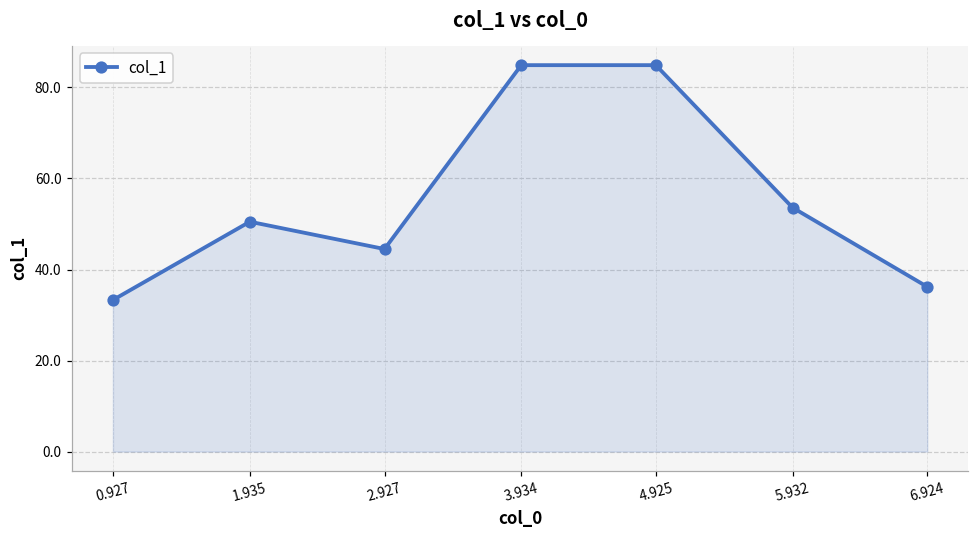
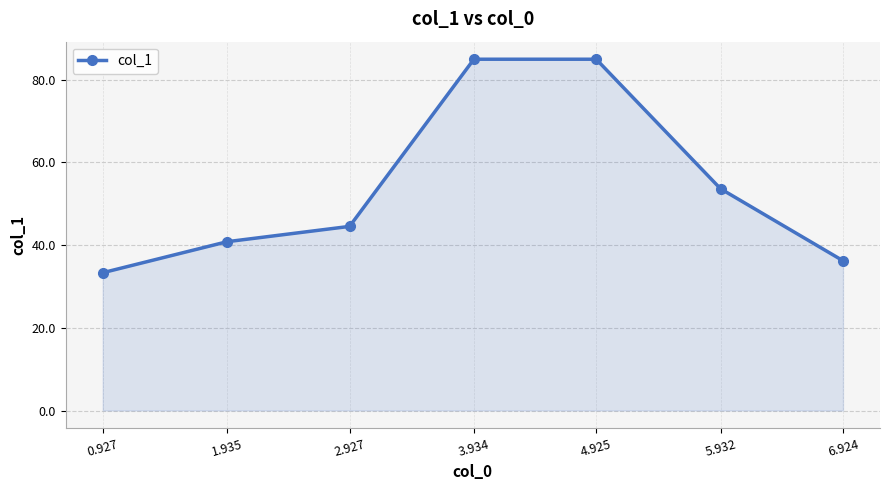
1.935: 51 -> 41
